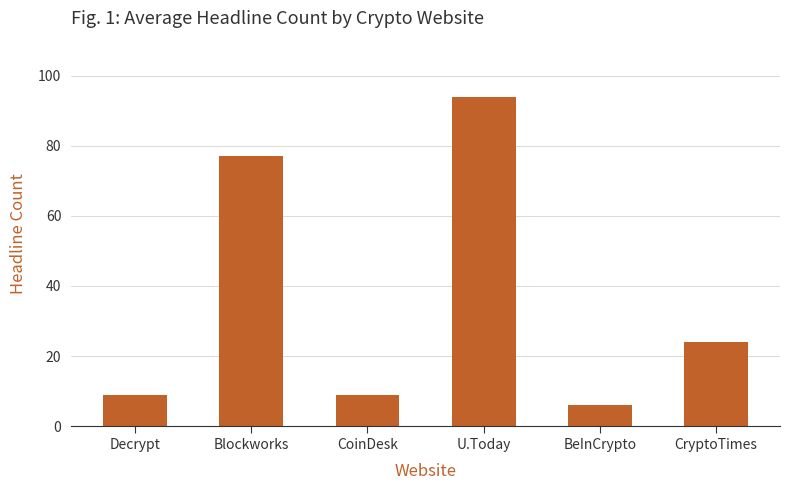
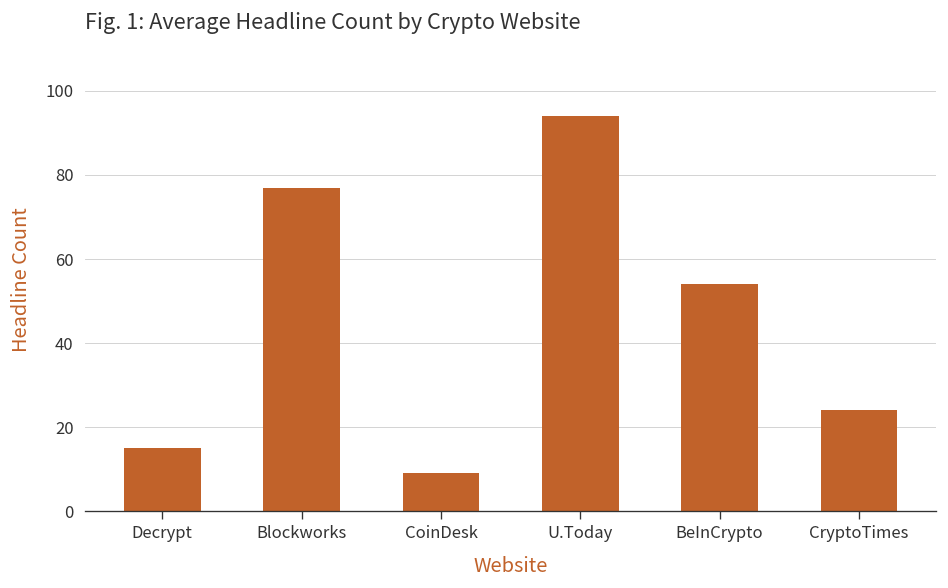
Decrypt: 9 -> 15
BeInCrypto: 6 -> 54
